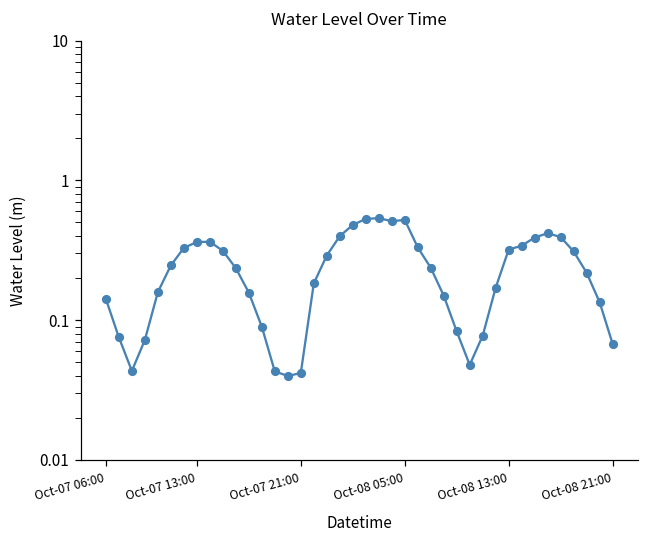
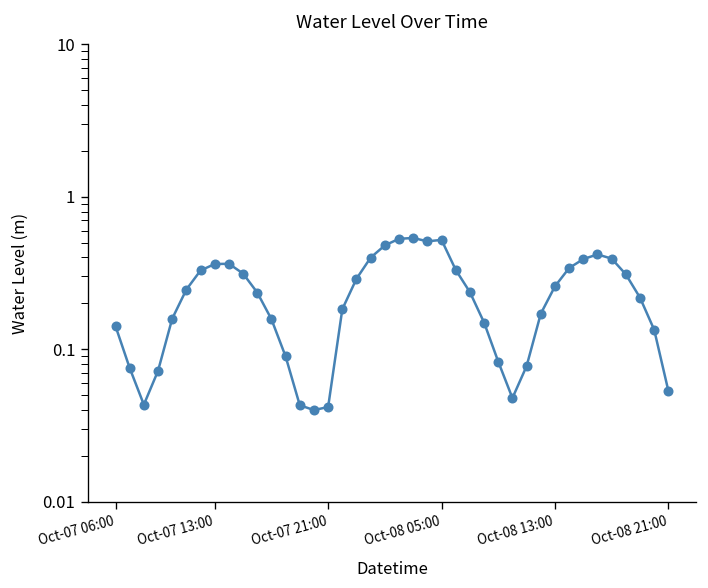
Oct-08 13:00: 0.32 -> 0.26
Oct-08 21:00: 0.07 -> 0.053
